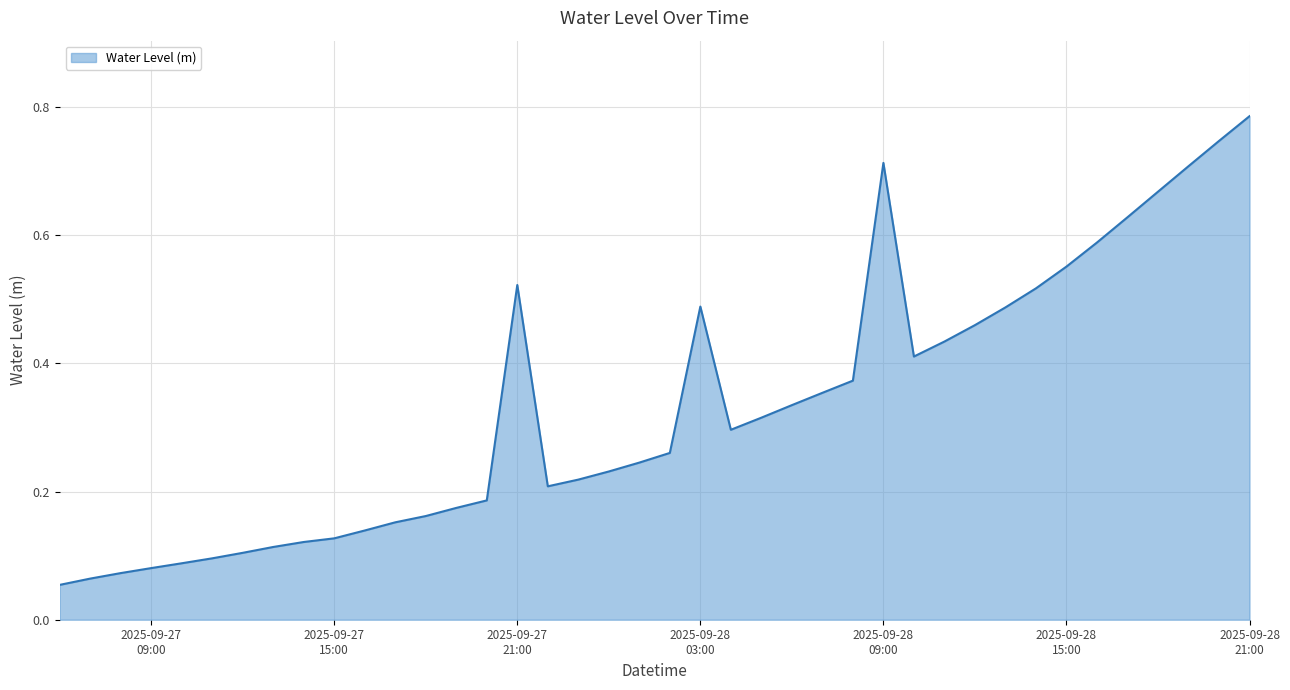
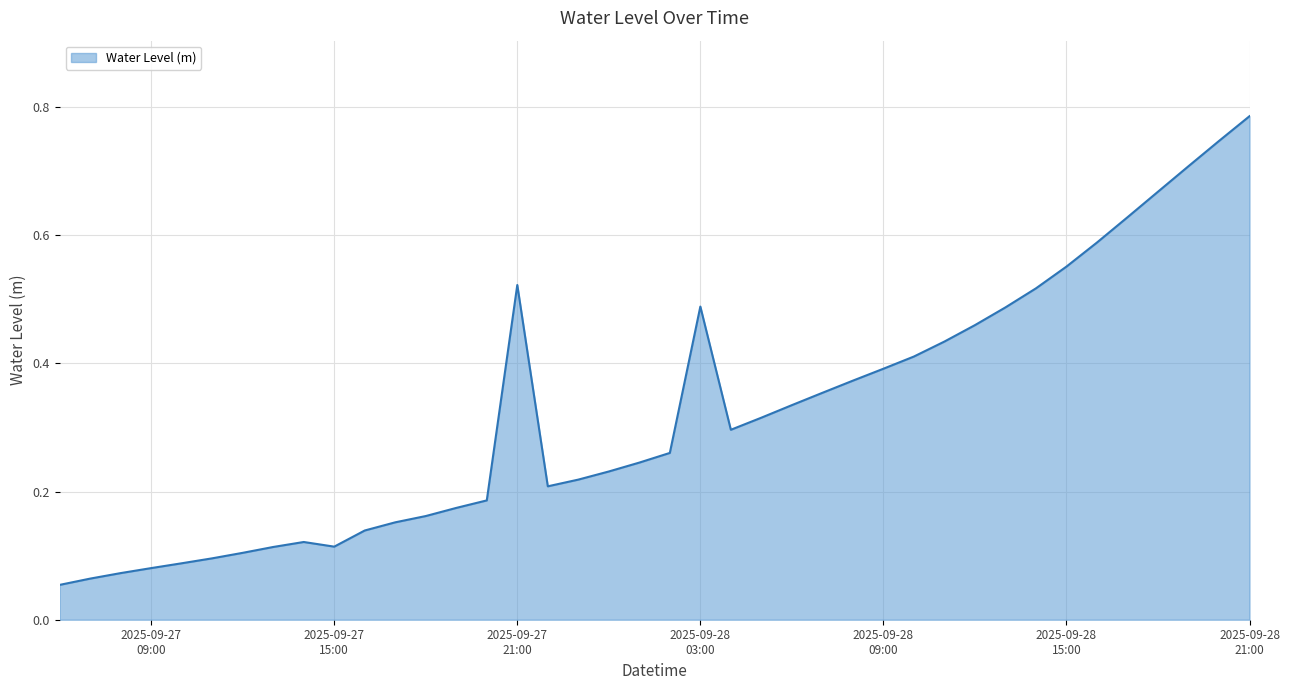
2025-09-27 15:00: 0.13 -> 0.11
2025-09-28 09:00: 0.71 -> 0.39
